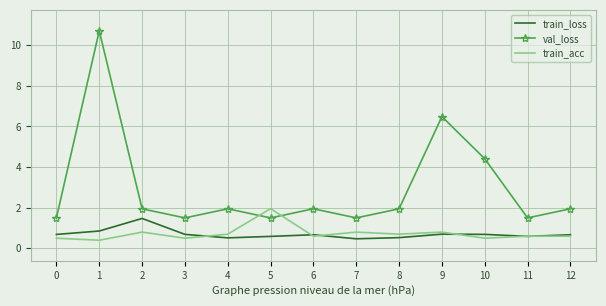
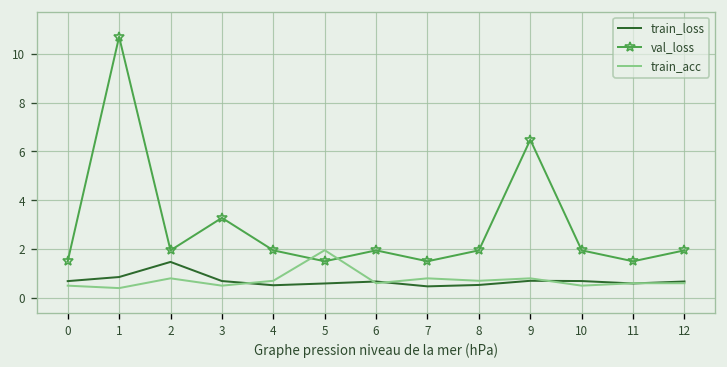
val_loss, 3: 1.5 -> 3.3
val_loss, 10: 4.4 -> 1.9
